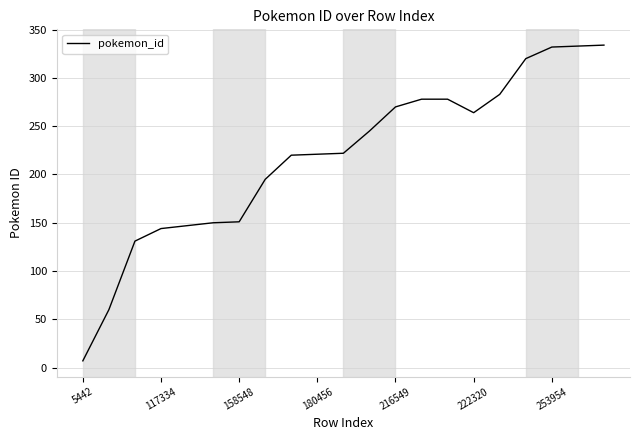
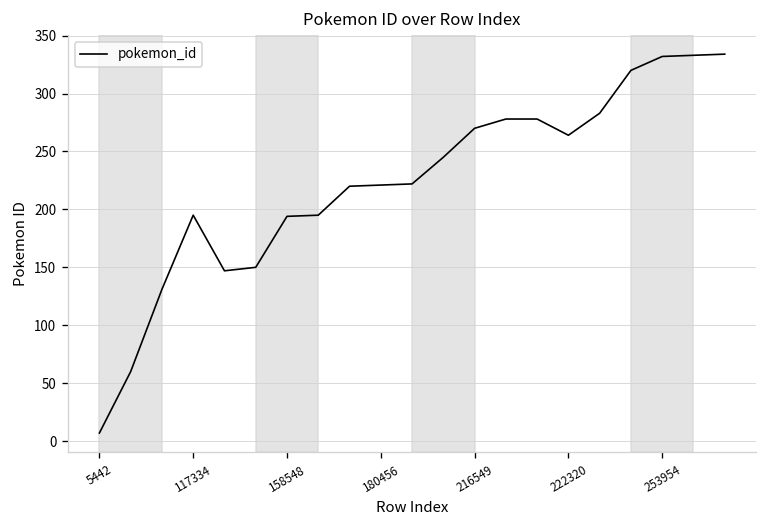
117334: 140 -> 200
158548: 150 -> 190
